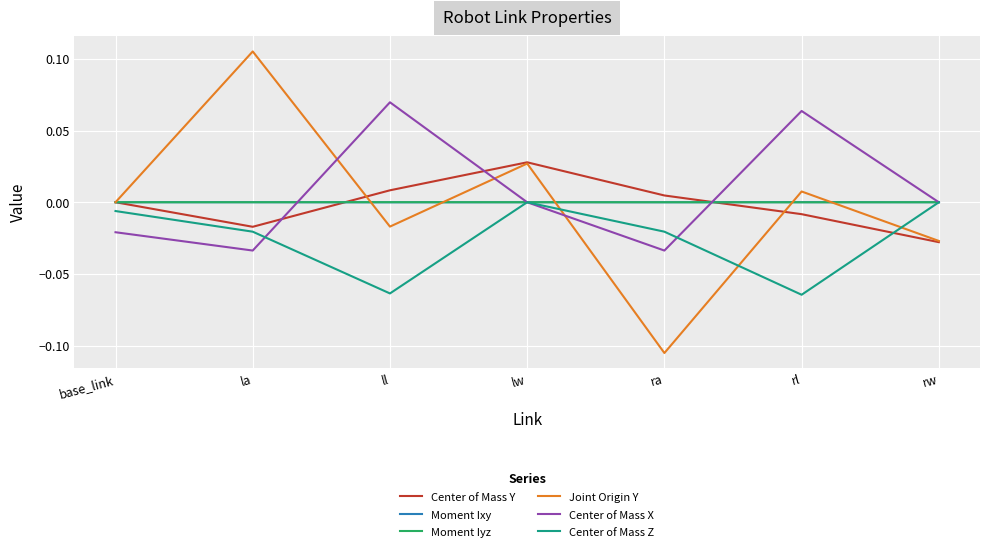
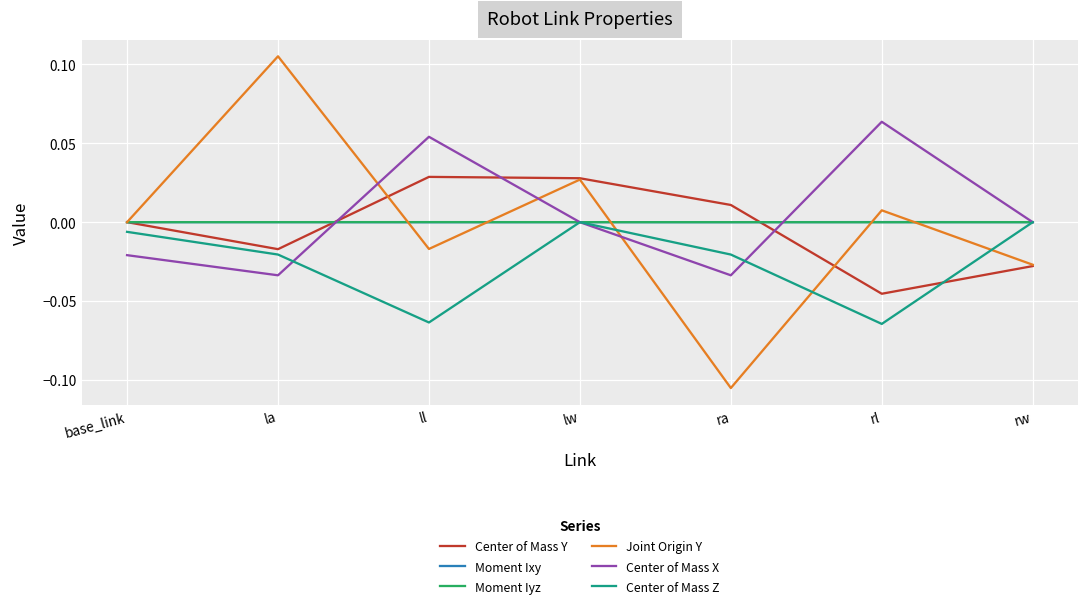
Center of Mass Y, ll: 0.008 -> 0.029
Center of Mass X, ll: 0.070 -> 0.054
Center of Mass Y, ra: 0.005 -> 0.011
Center of Mass Y, rl: -0.008 -> -0.045
